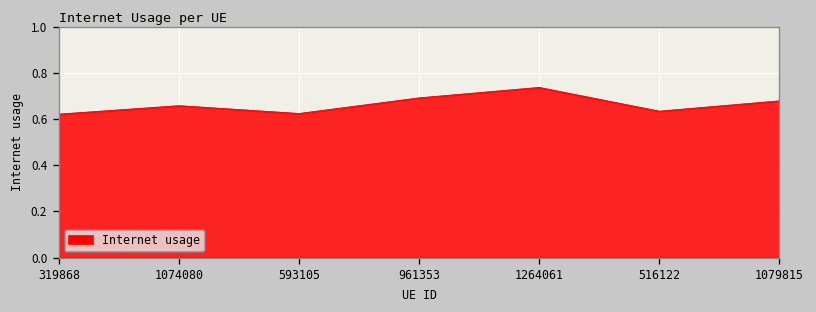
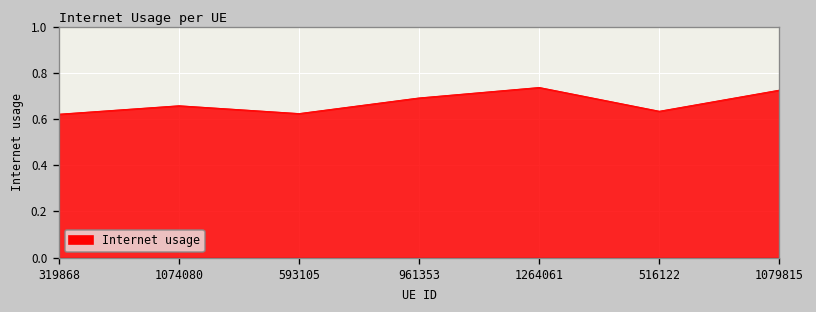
1079815: 0.68 -> 0.73
